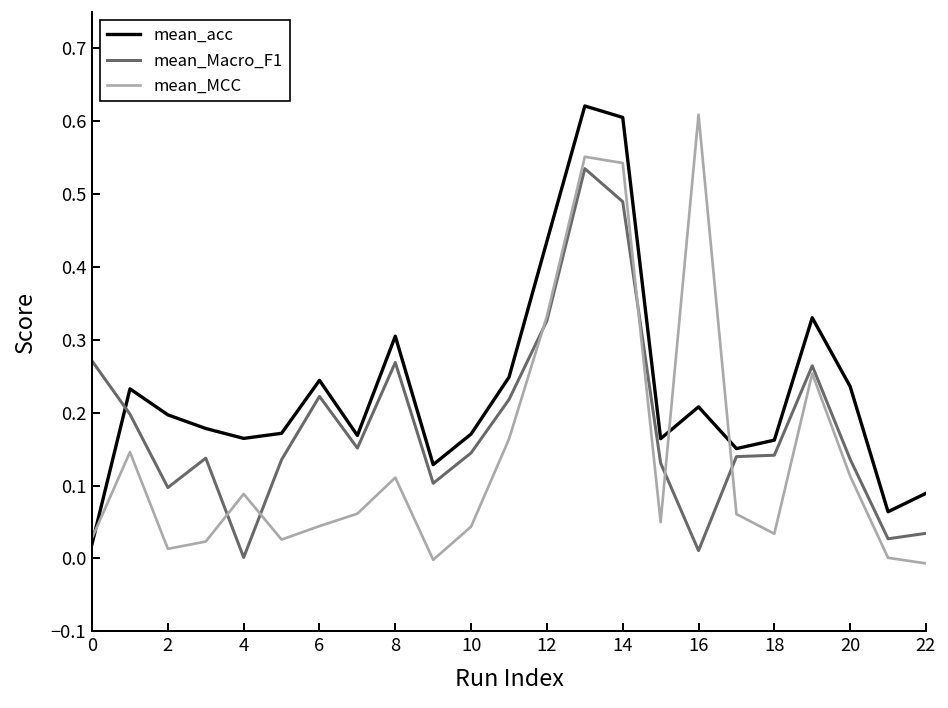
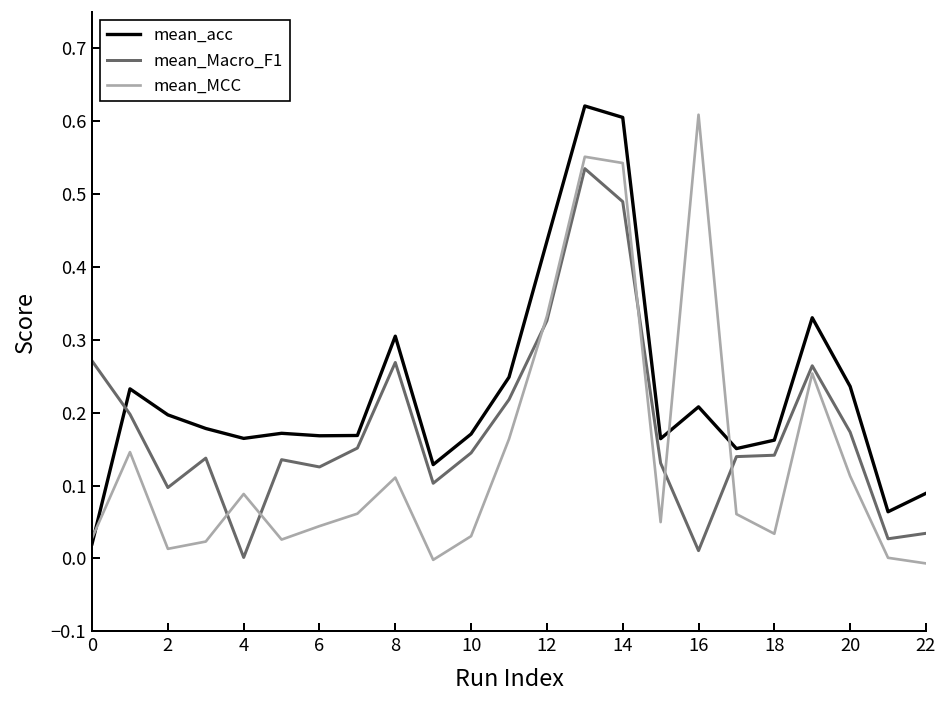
mean_acc, 6: 0.24 -> 0.17
mean_Macro_F1, 6: 0.22 -> 0.13
mean_MCC, 10: 0.04 -> 0.03
mean_Macro_F1, 20: 0.14 -> 0.17
